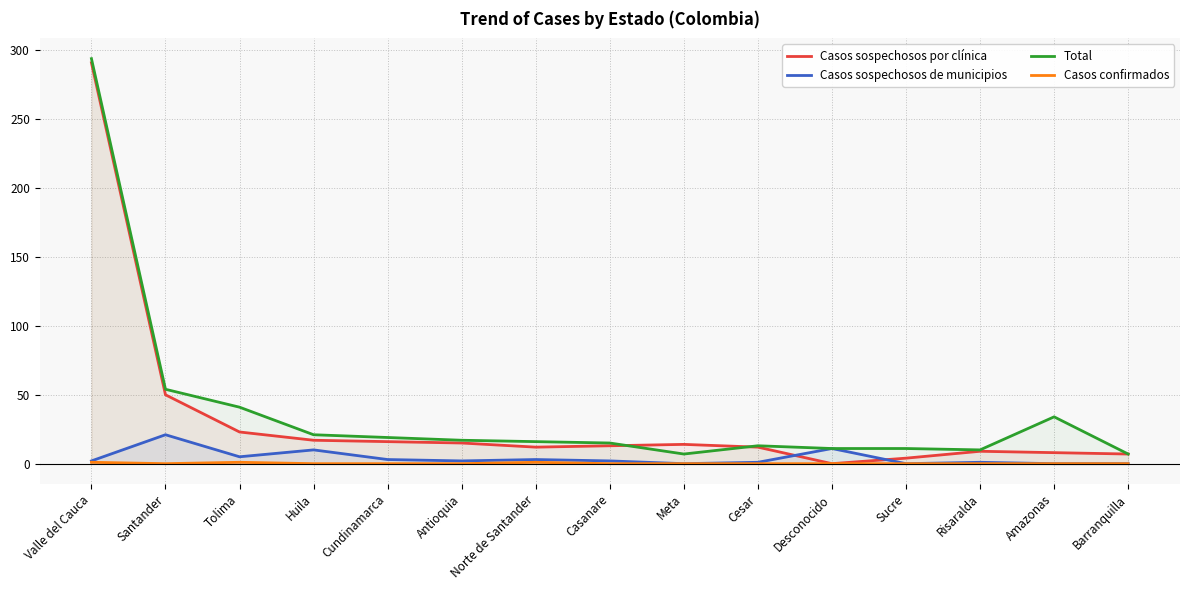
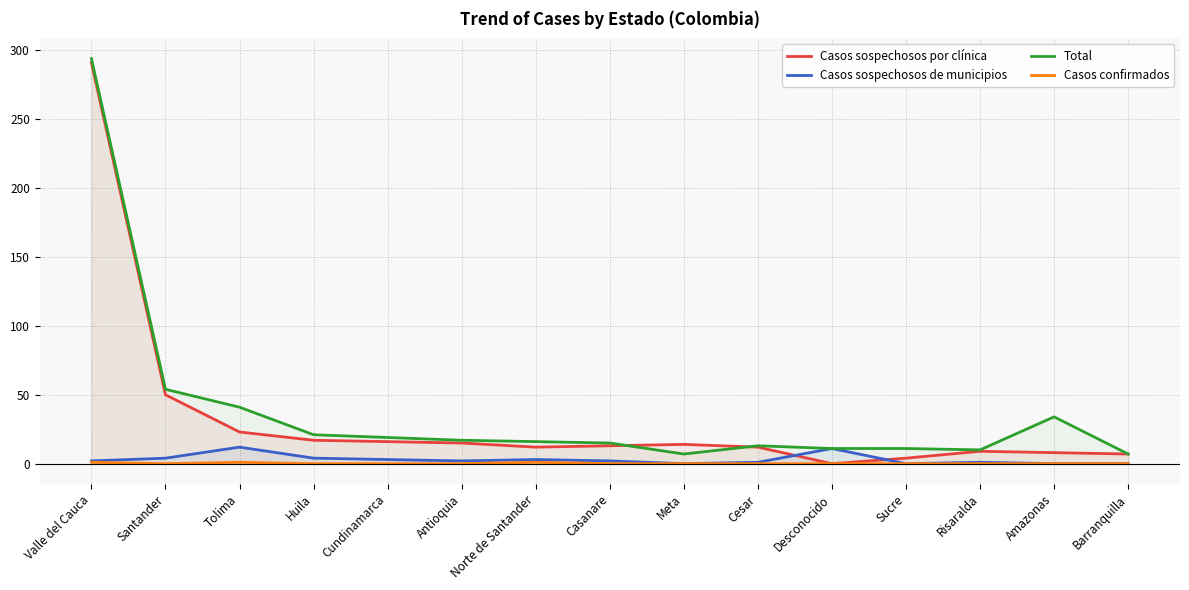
Casos sospechosos de municipios, Santander: 21 -> 4
Casos sospechosos de municipios, Tolima: 5 -> 12
Casos sospechosos de municipios, Huila: 10 -> 4
